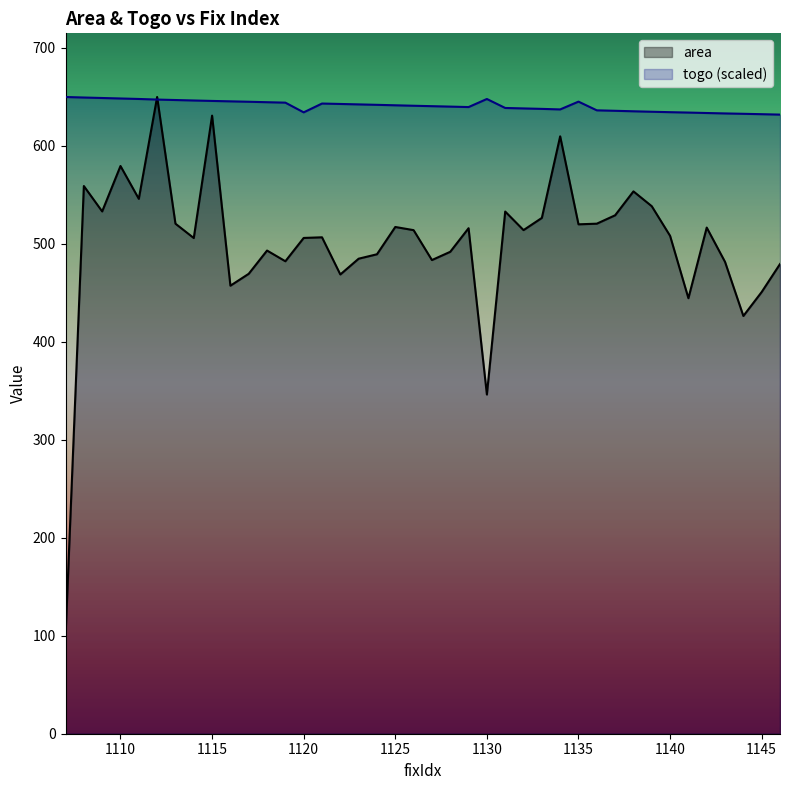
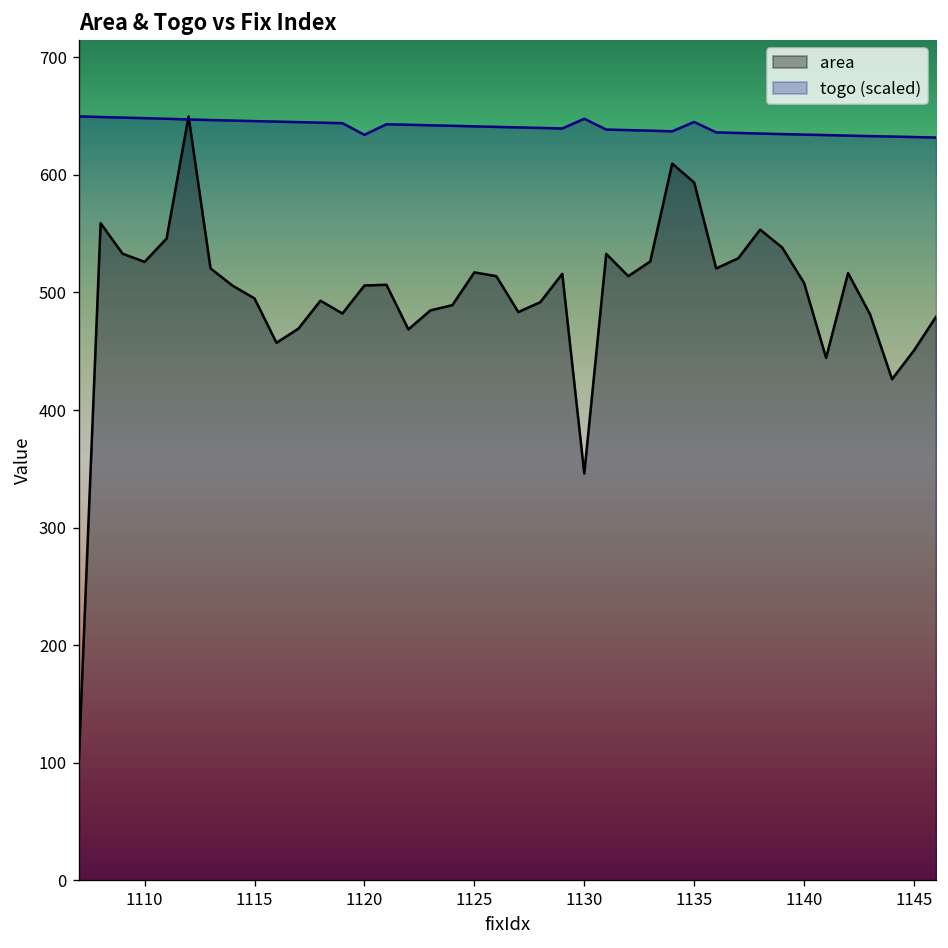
area, 1110: 580 -> 530
area, 1115: 630 -> 490
area, 1135: 520 -> 590
